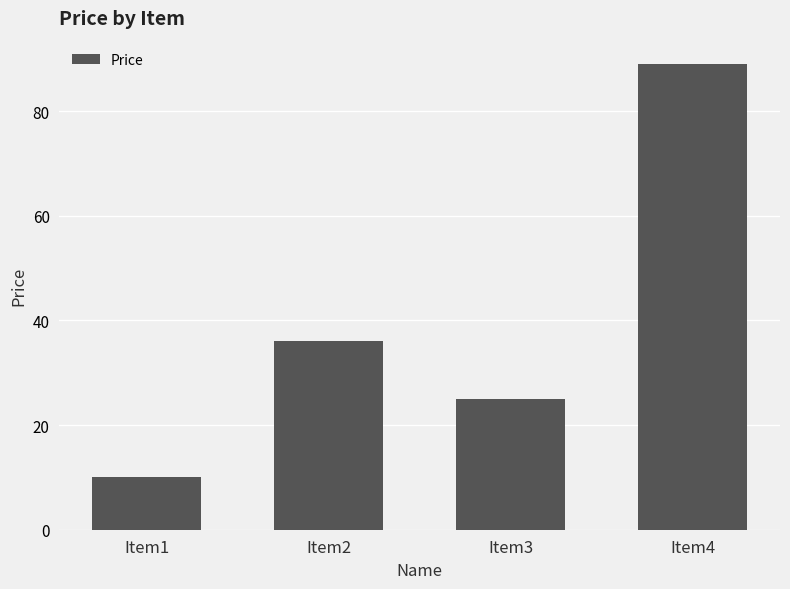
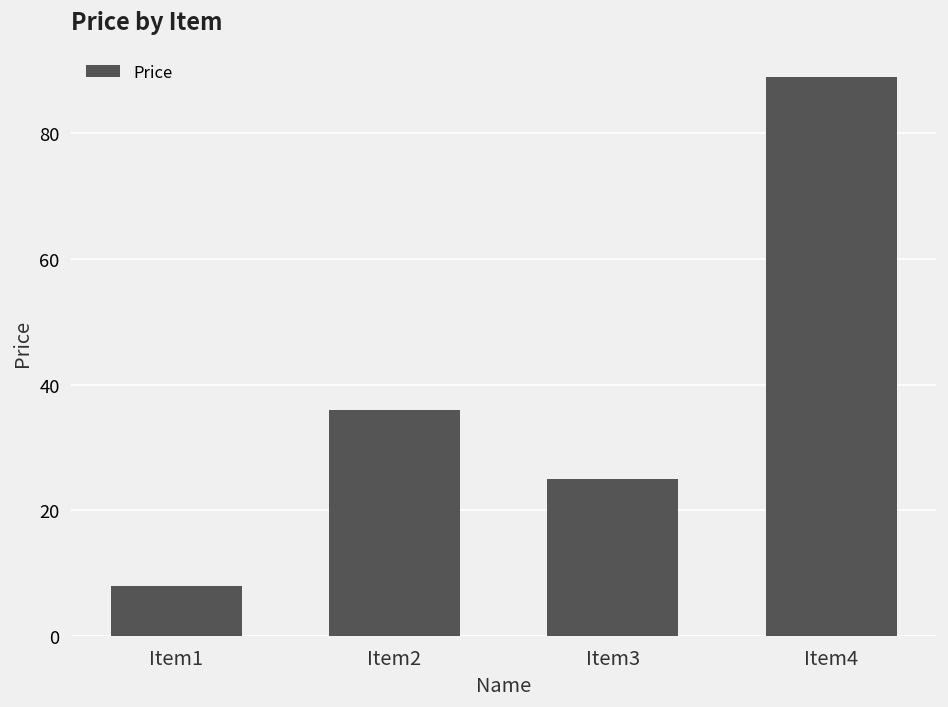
Item1: 10 -> 8
